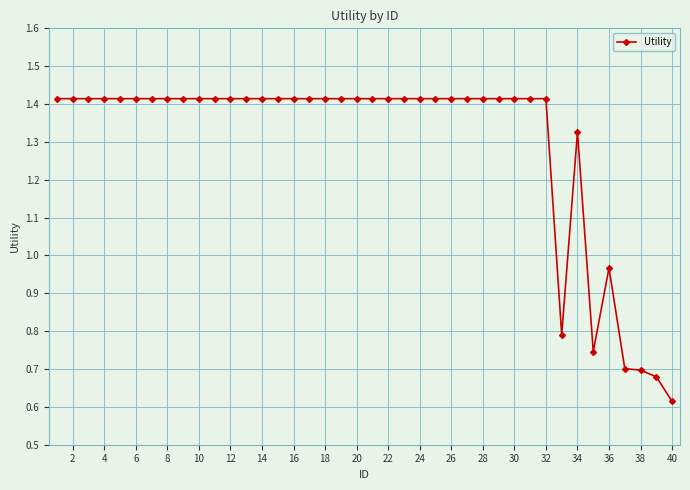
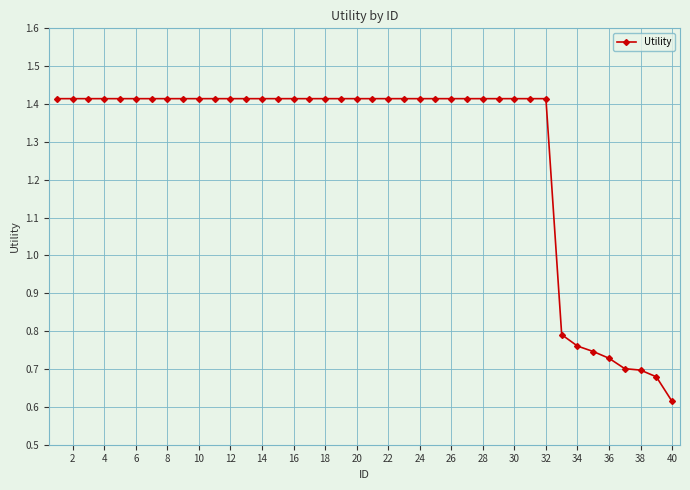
34: 1.33 -> 0.76
36: 0.97 -> 0.73
